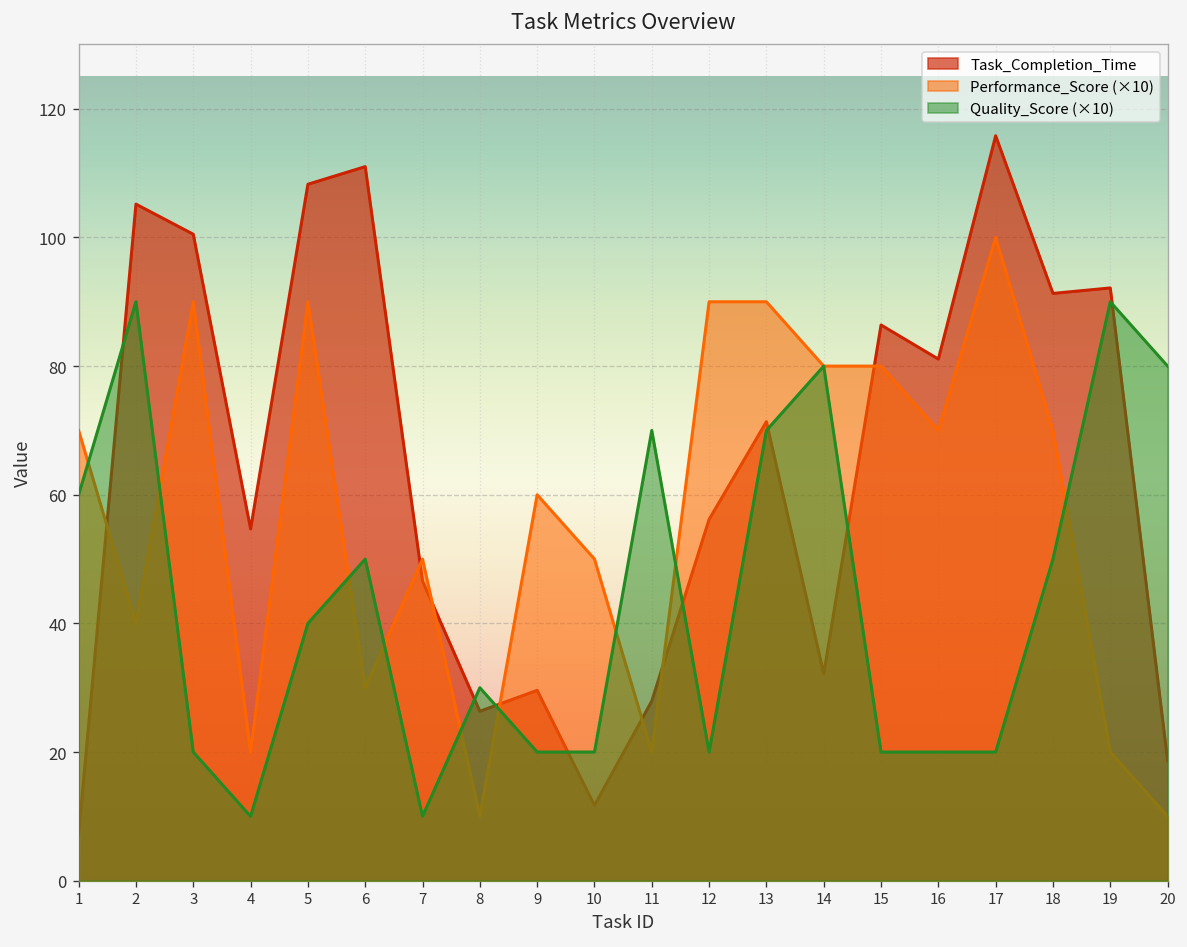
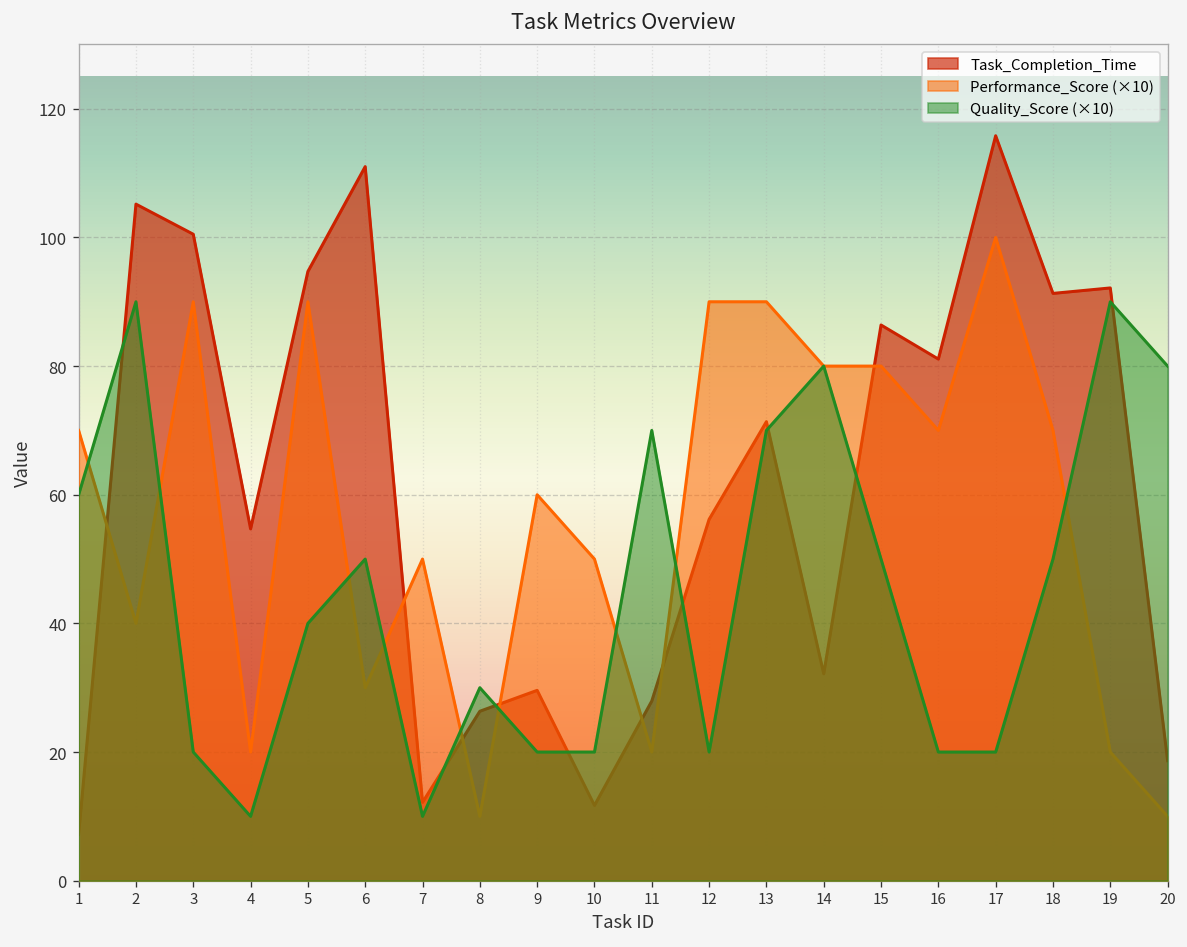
Task_Completion_Time, 5: 108 -> 95
Task_Completion_Time, 7: 47 -> 12
Quality_Score (×10), 15: 20 -> 50
